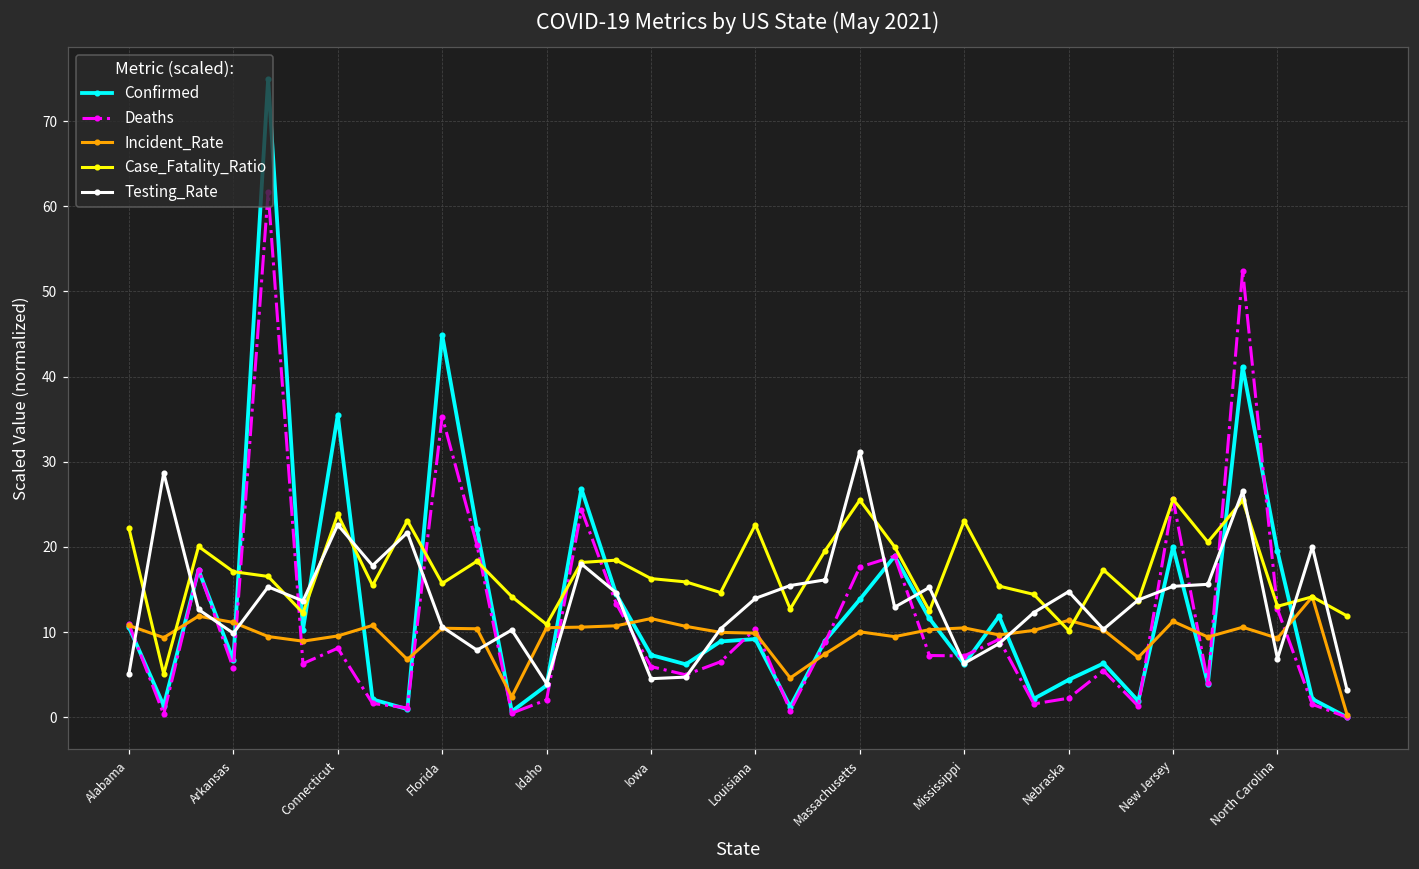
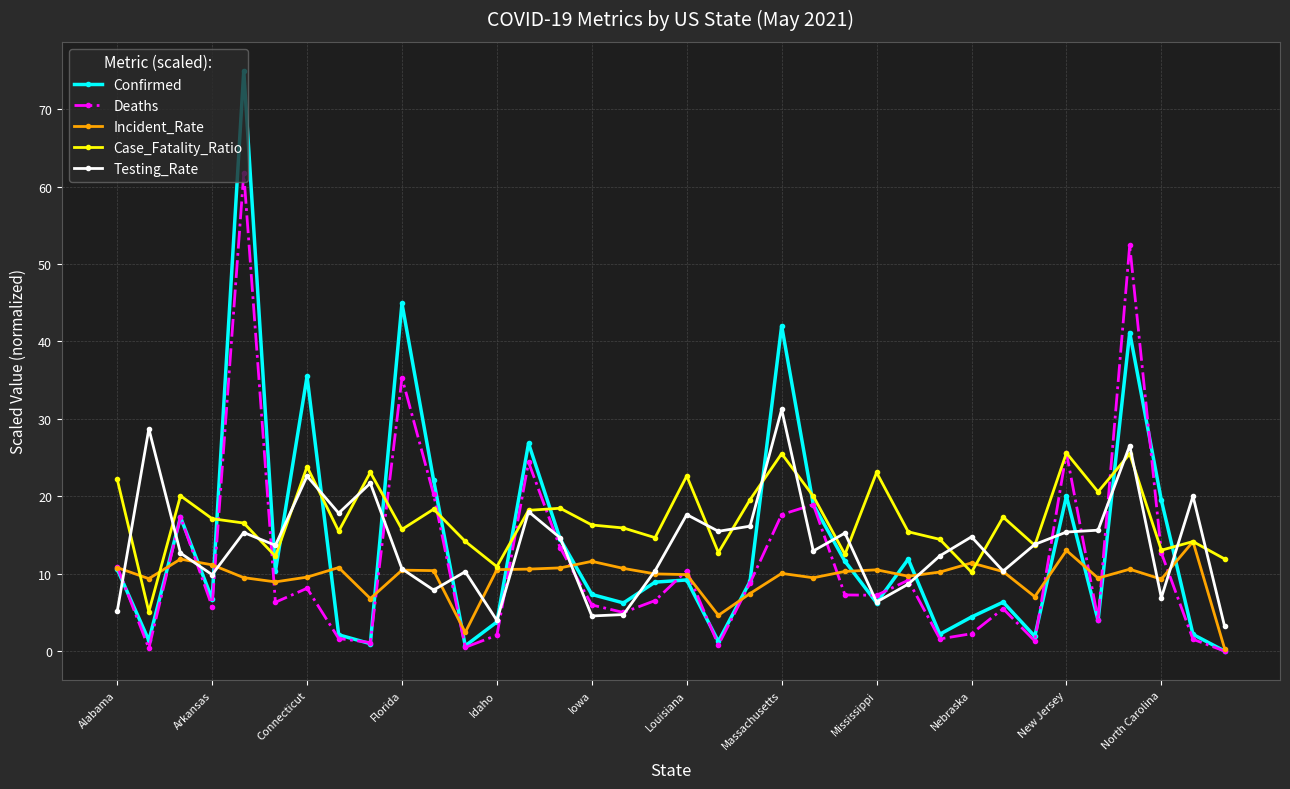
Testing_Rate, Louisiana: 14 -> 18
Confirmed, Massachusetts: 14 -> 42
Incident_Rate, New Jersey: 11 -> 13
